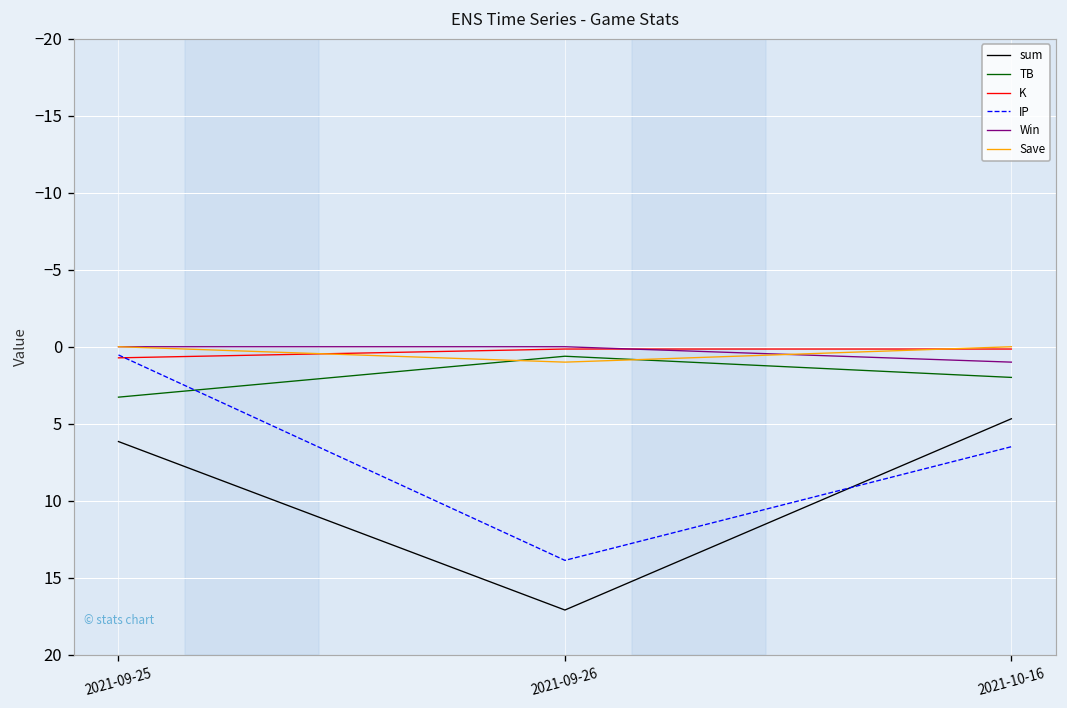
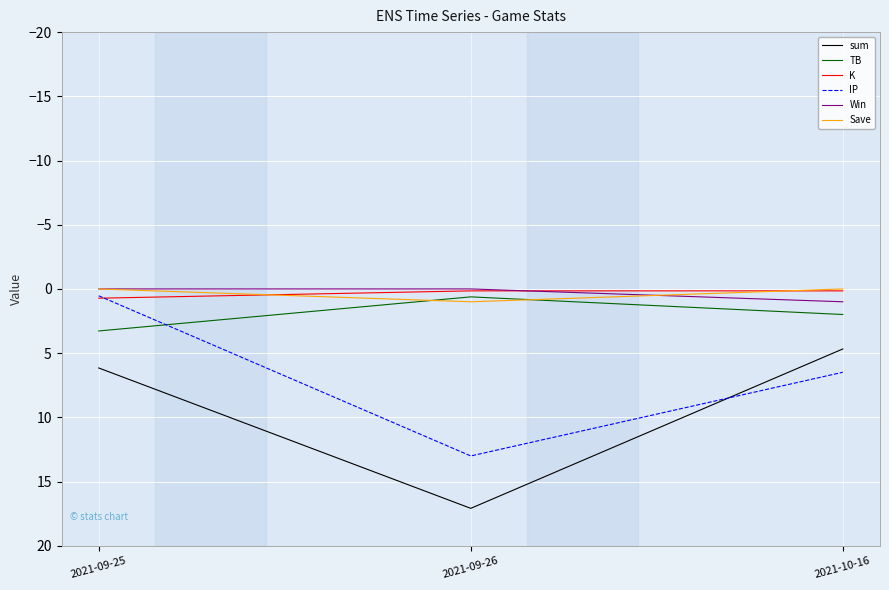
IP, 2021-09-26: 13.9 -> 13.0
